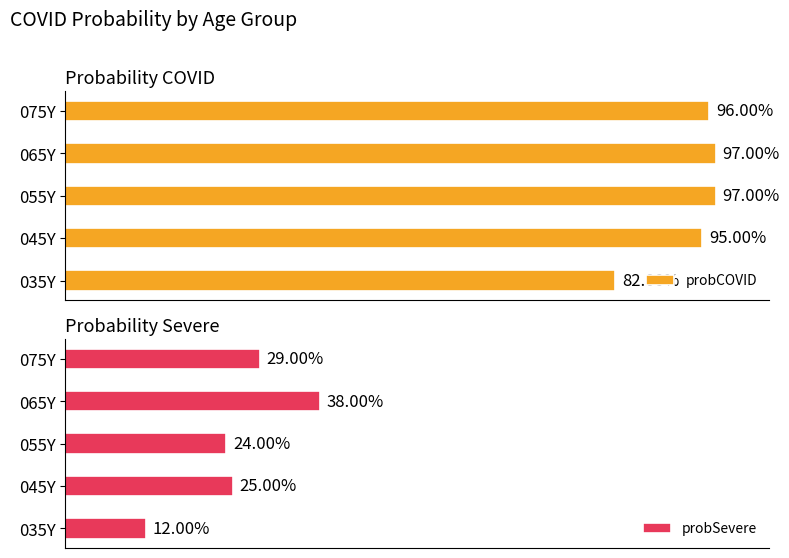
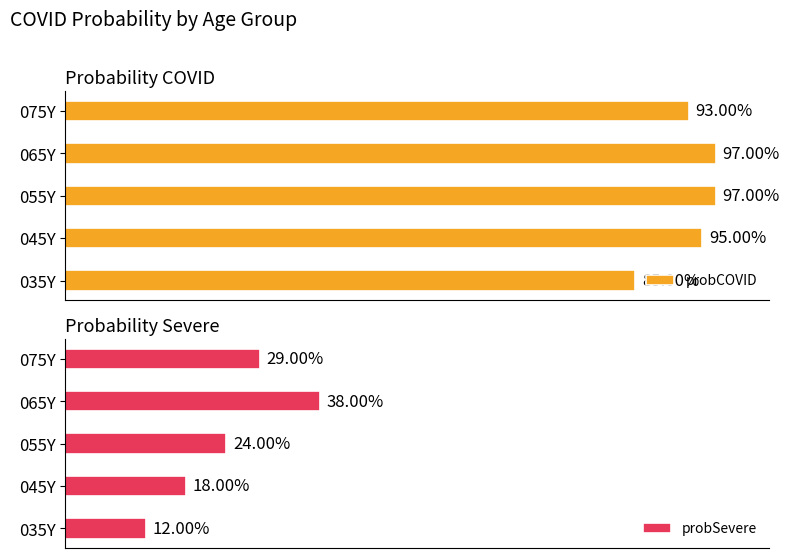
Probability COVID, 075Y: 96.00% -> 93.00%
Probability COVID, 035Y: 82.00% -> 85.00%
Probability Severe, 045Y: 25.00% -> 18.00%
